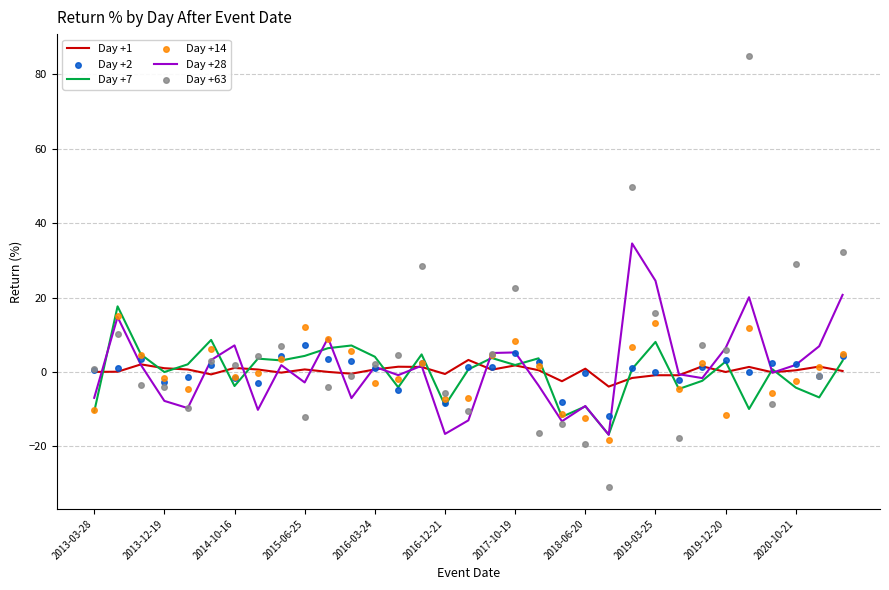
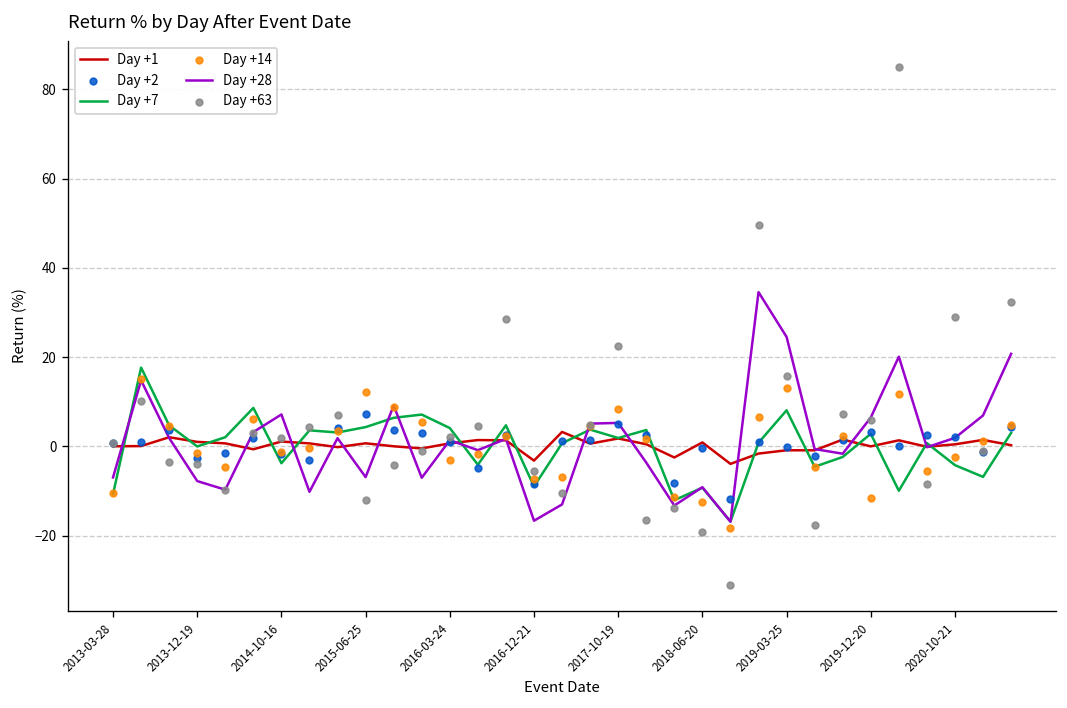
Day +28, 2015-06-25: -3 -> -7
Day +1, 2016-12-21: -1 -> -3
